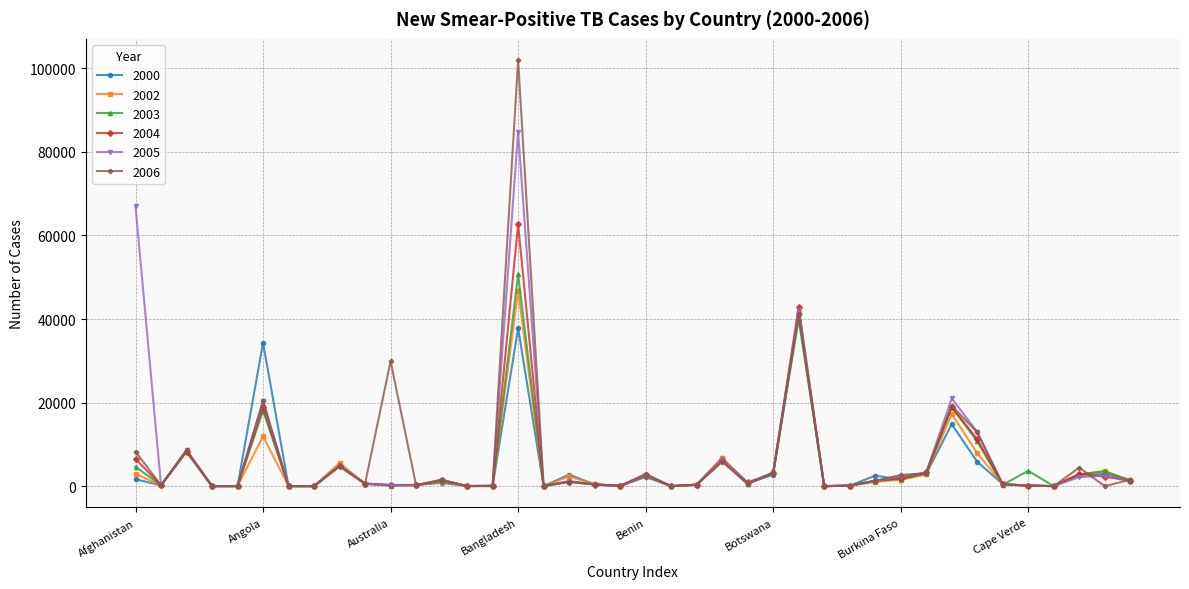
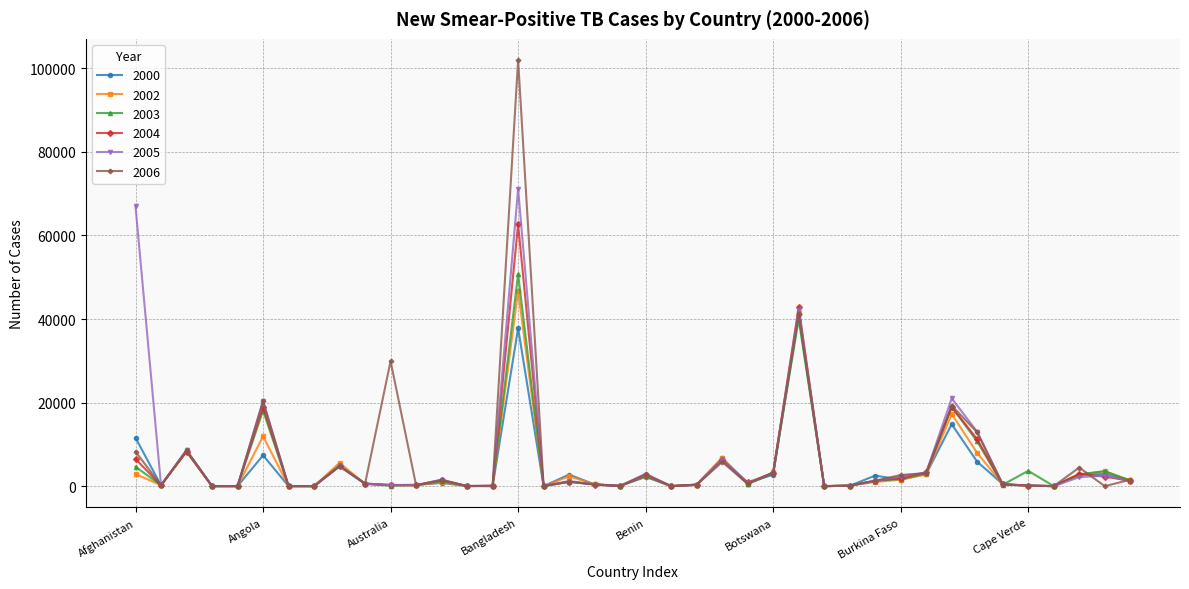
2000, Afghanistan: 2000 -> 12000
2000, Angola: 34000 -> 7000
2005, Bangladesh: 85000 -> 71000
